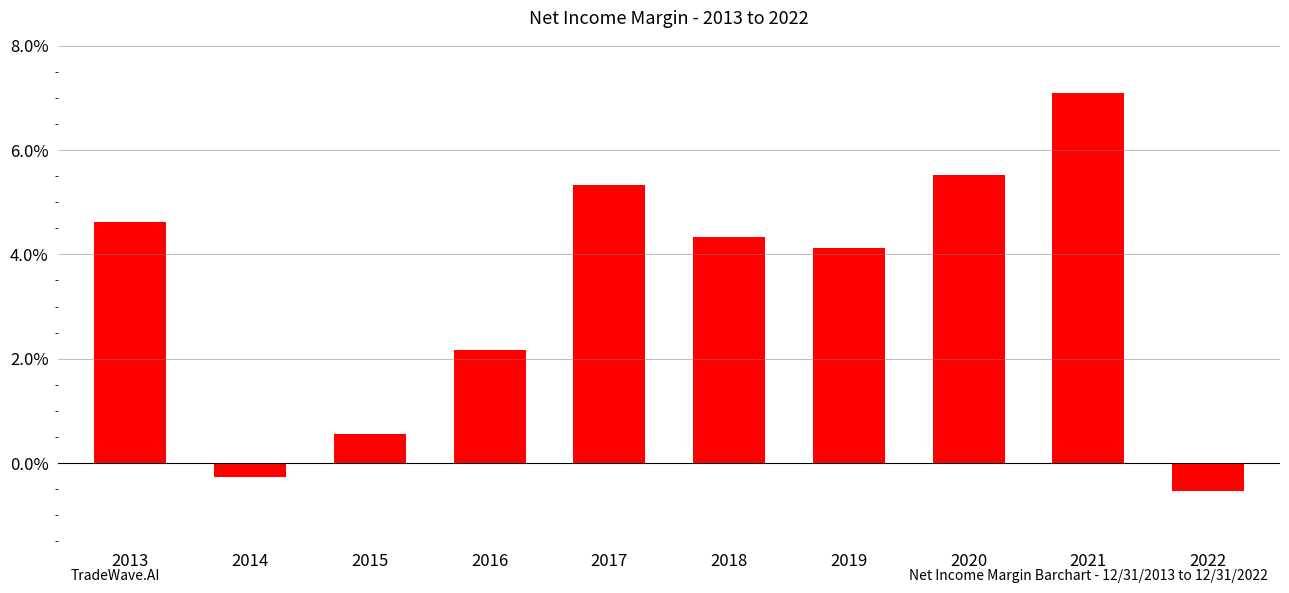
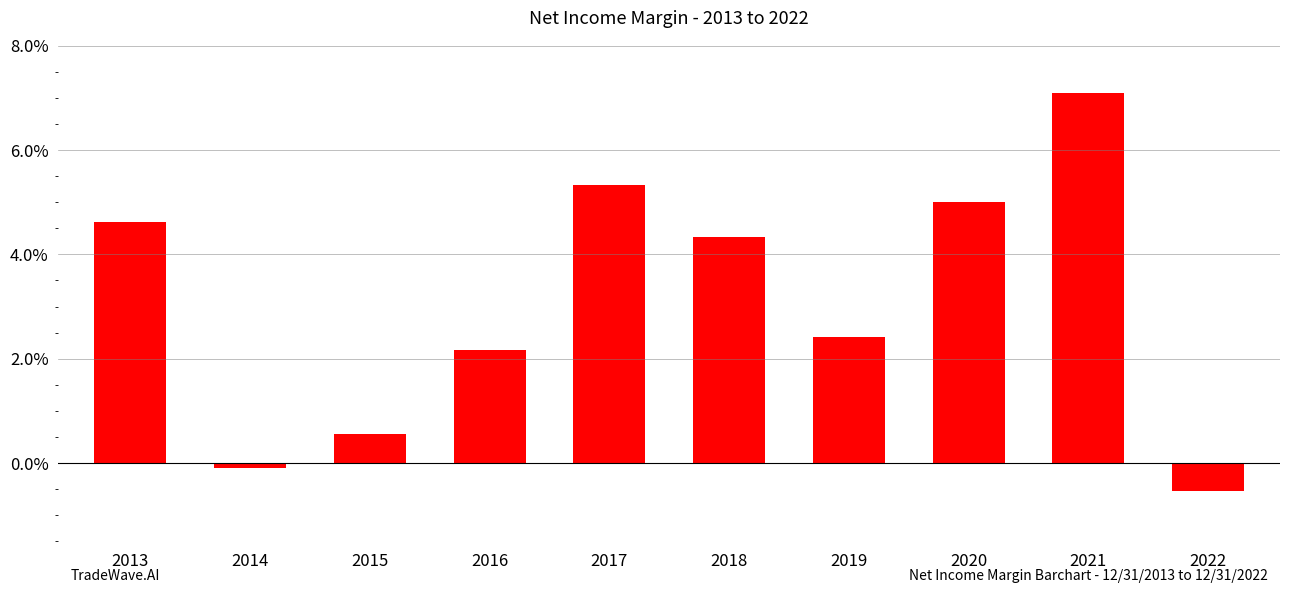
2014: -0.3% -> -0.1%
2019: 4.1% -> 2.4%
2020: 5.5% -> 5.0%
